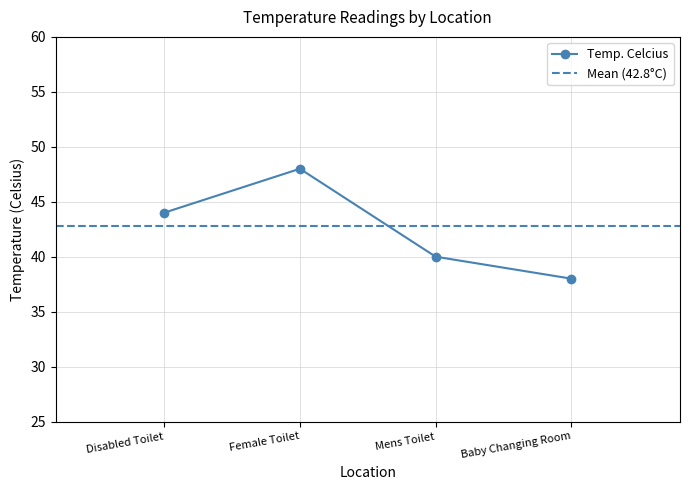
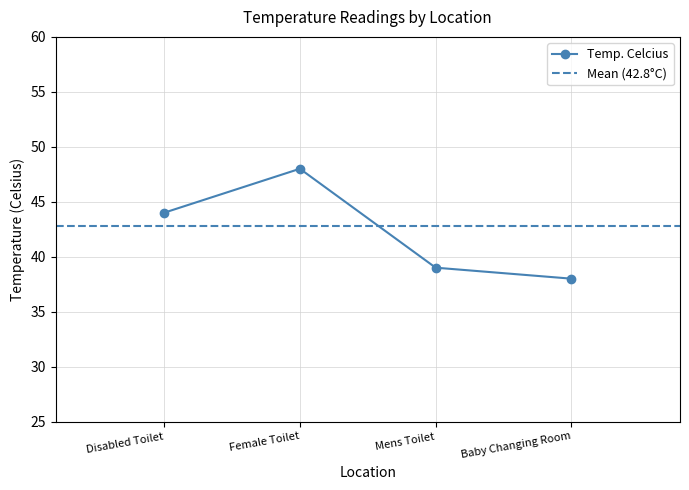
Mens Toilet: 40 -> 39
